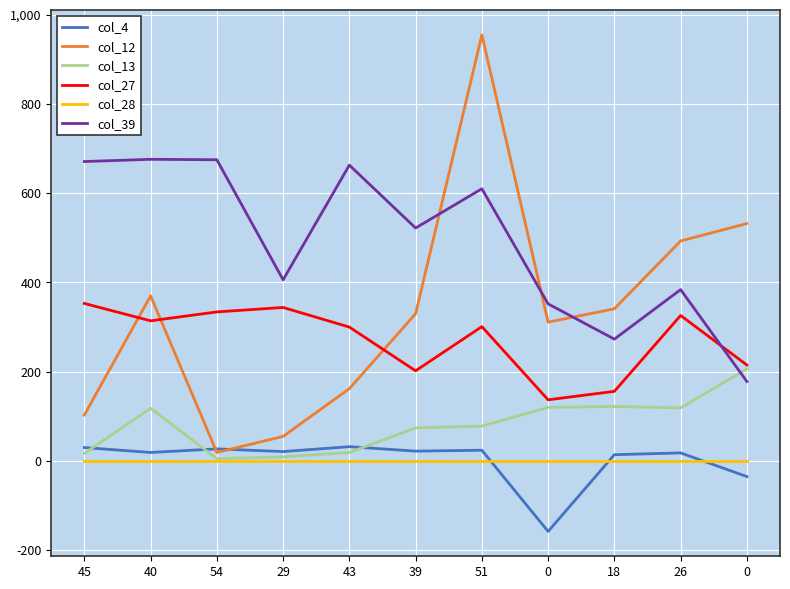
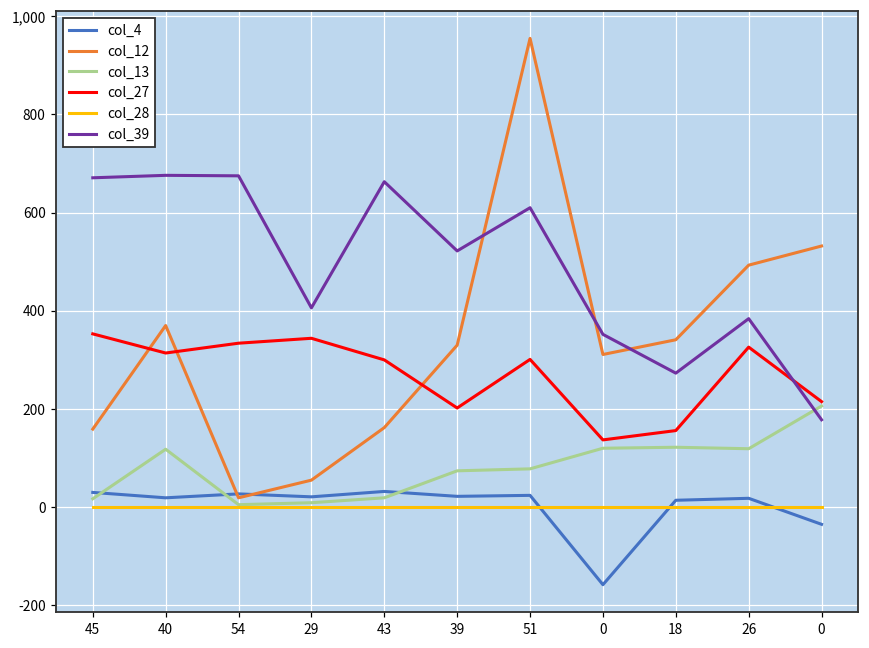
col_12, 45: 100 -> 160
